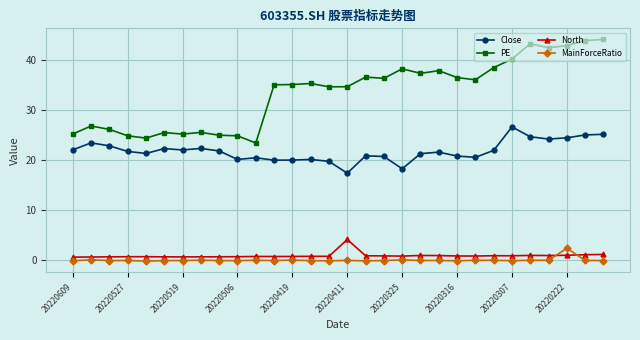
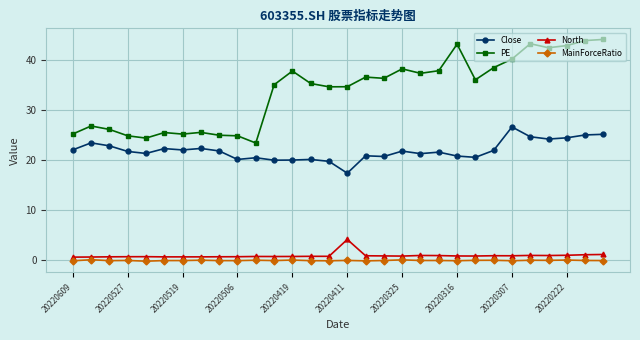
PE, 20220419: 35 -> 38
Close, 20220325: 18 -> 22
PE, 20220316: 37 -> 43
MainForceRatio, 20220222: 2 -> 0
